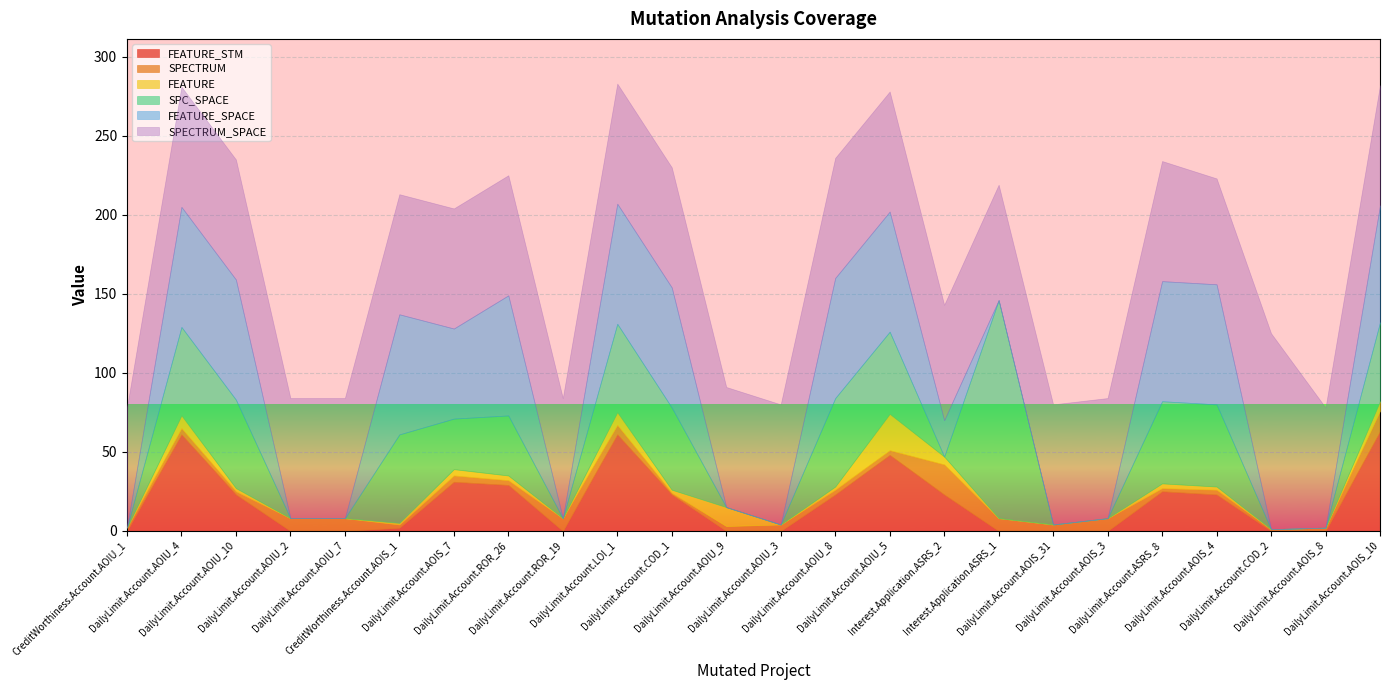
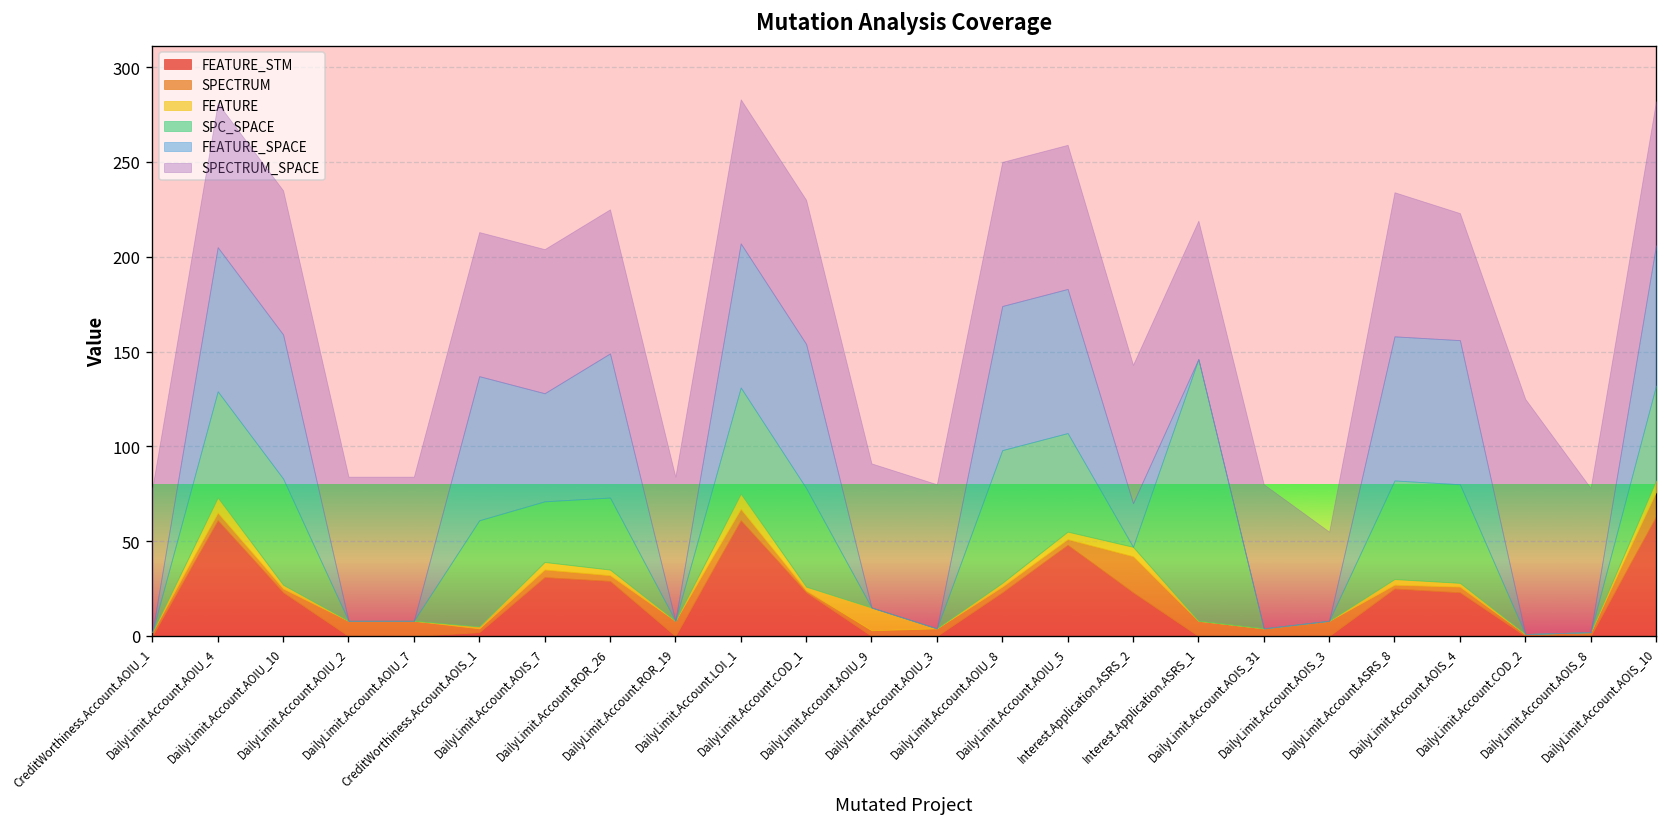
SPC_SPACE, DailyLimit.Account.AOIU_8: 56 -> 70
FEATURE, DailyLimit.Account.AOIU_5: 23 -> 4
SPECTRUM_SPACE, DailyLimit.Account.AOIS_3: 76 -> 47
